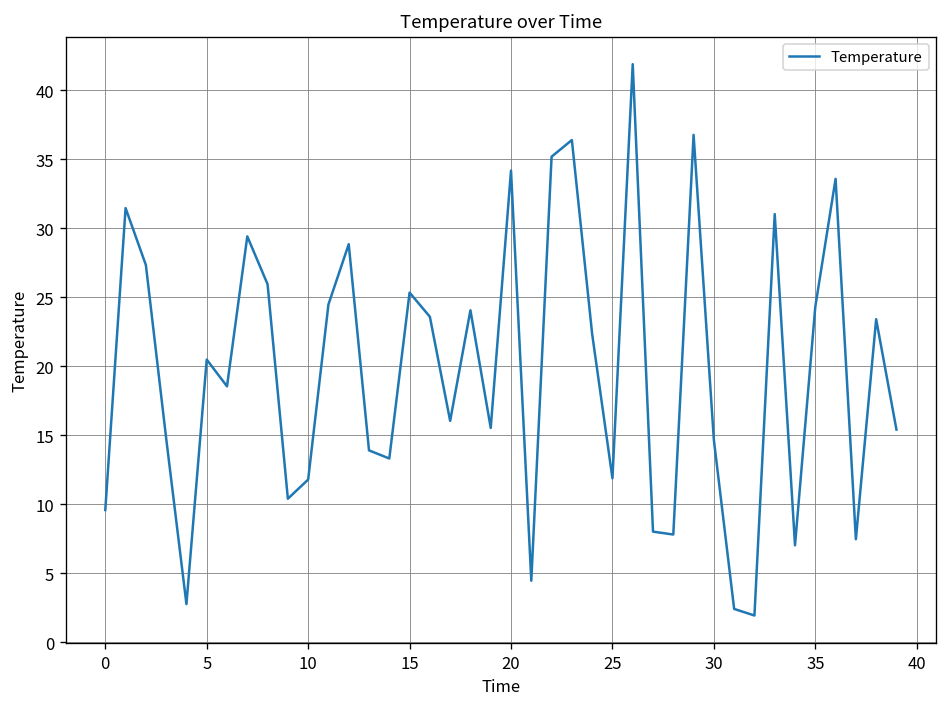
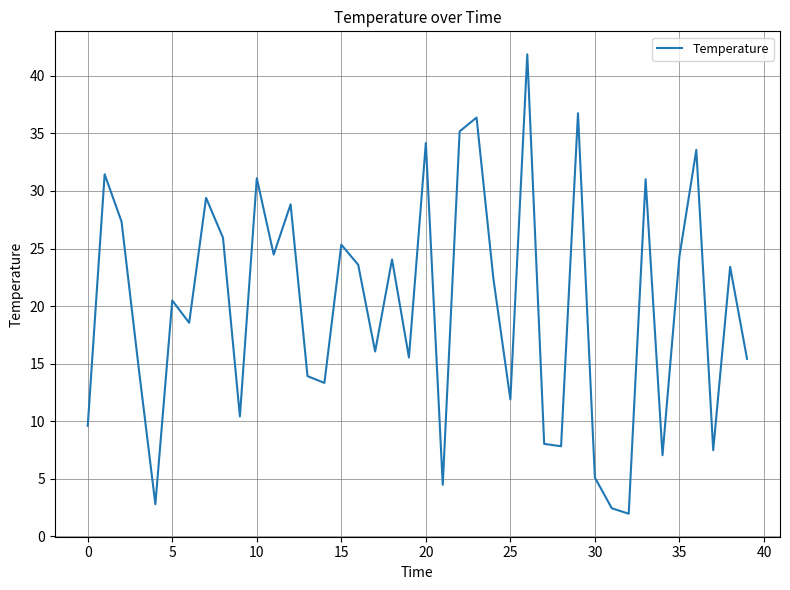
10: 11.8 -> 31.1
30: 14.7 -> 5.1
